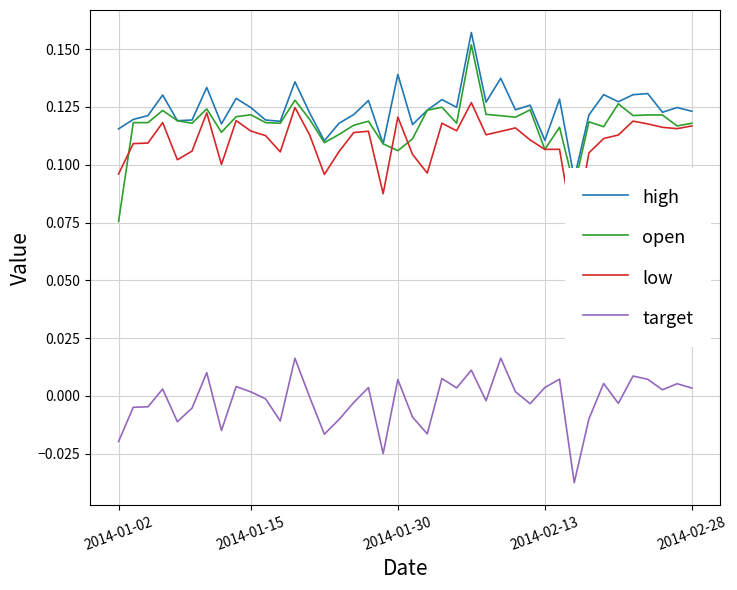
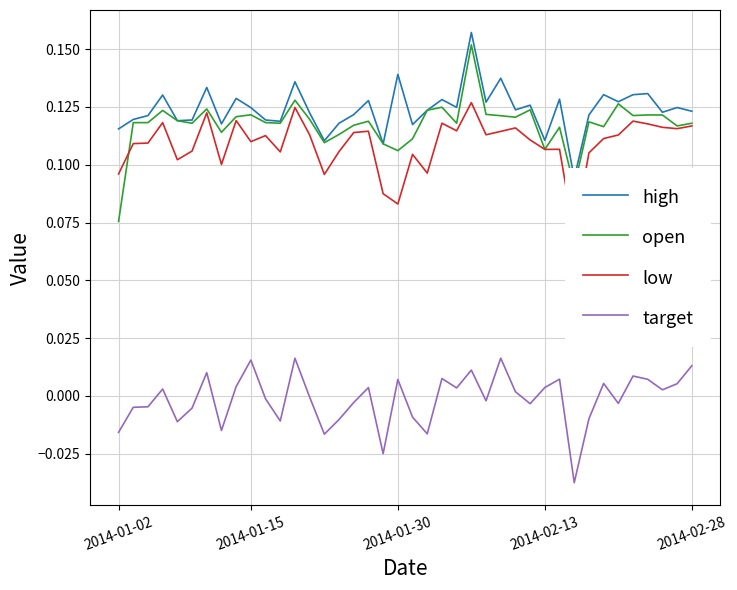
target, 2014-01-02: -0.020 -> -0.016
low, 2014-01-15: 0.115 -> 0.110
target, 2014-01-15: 0.002 -> 0.016
low, 2014-01-30: 0.121 -> 0.083
target, 2014-02-28: 0.003 -> 0.013
